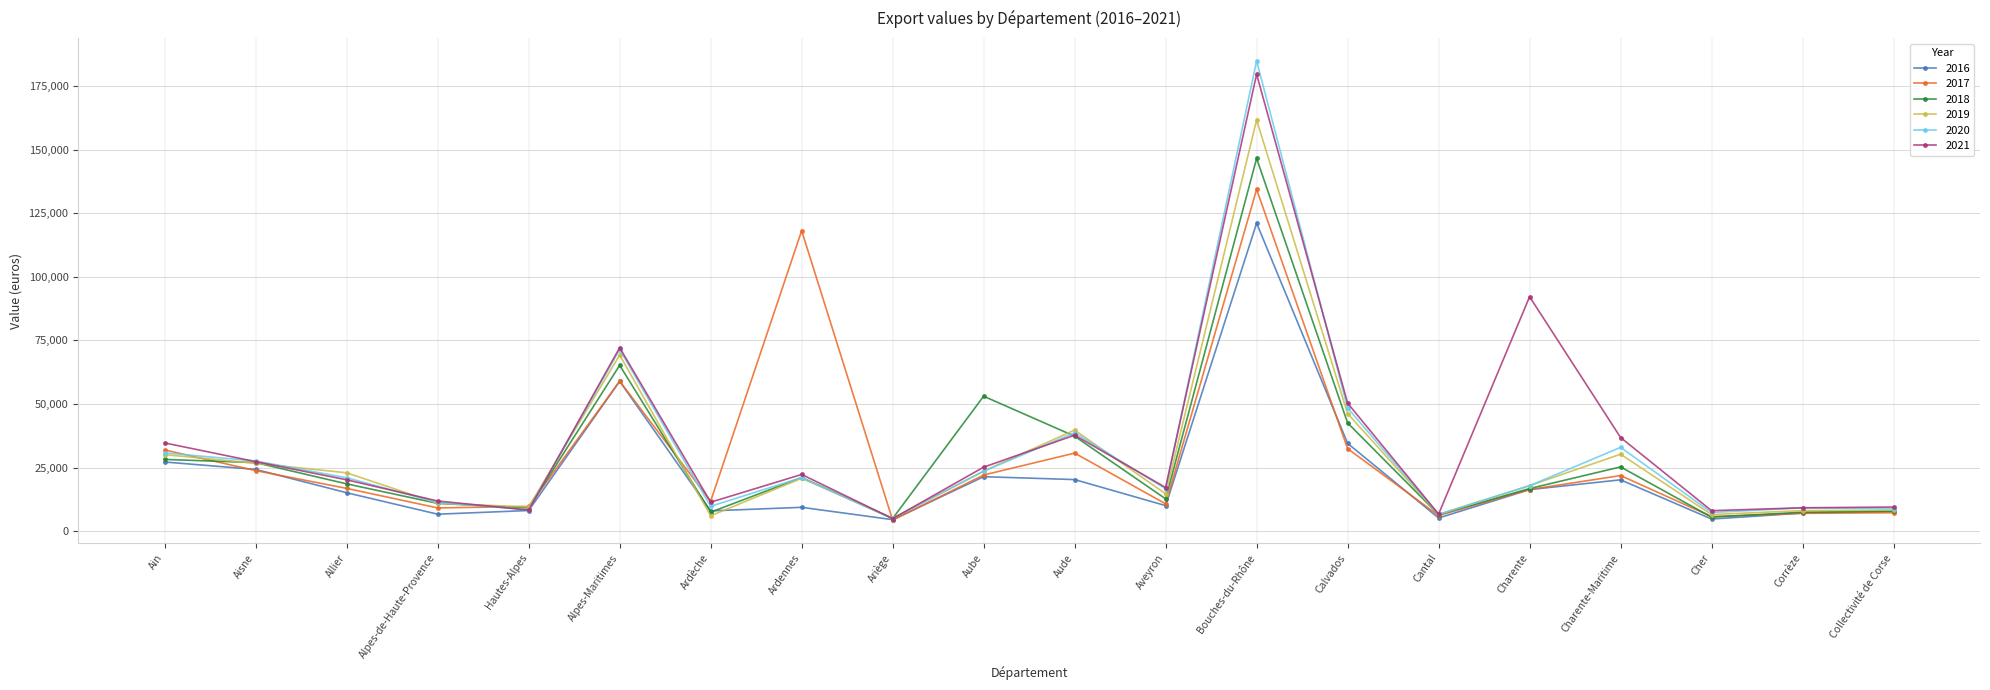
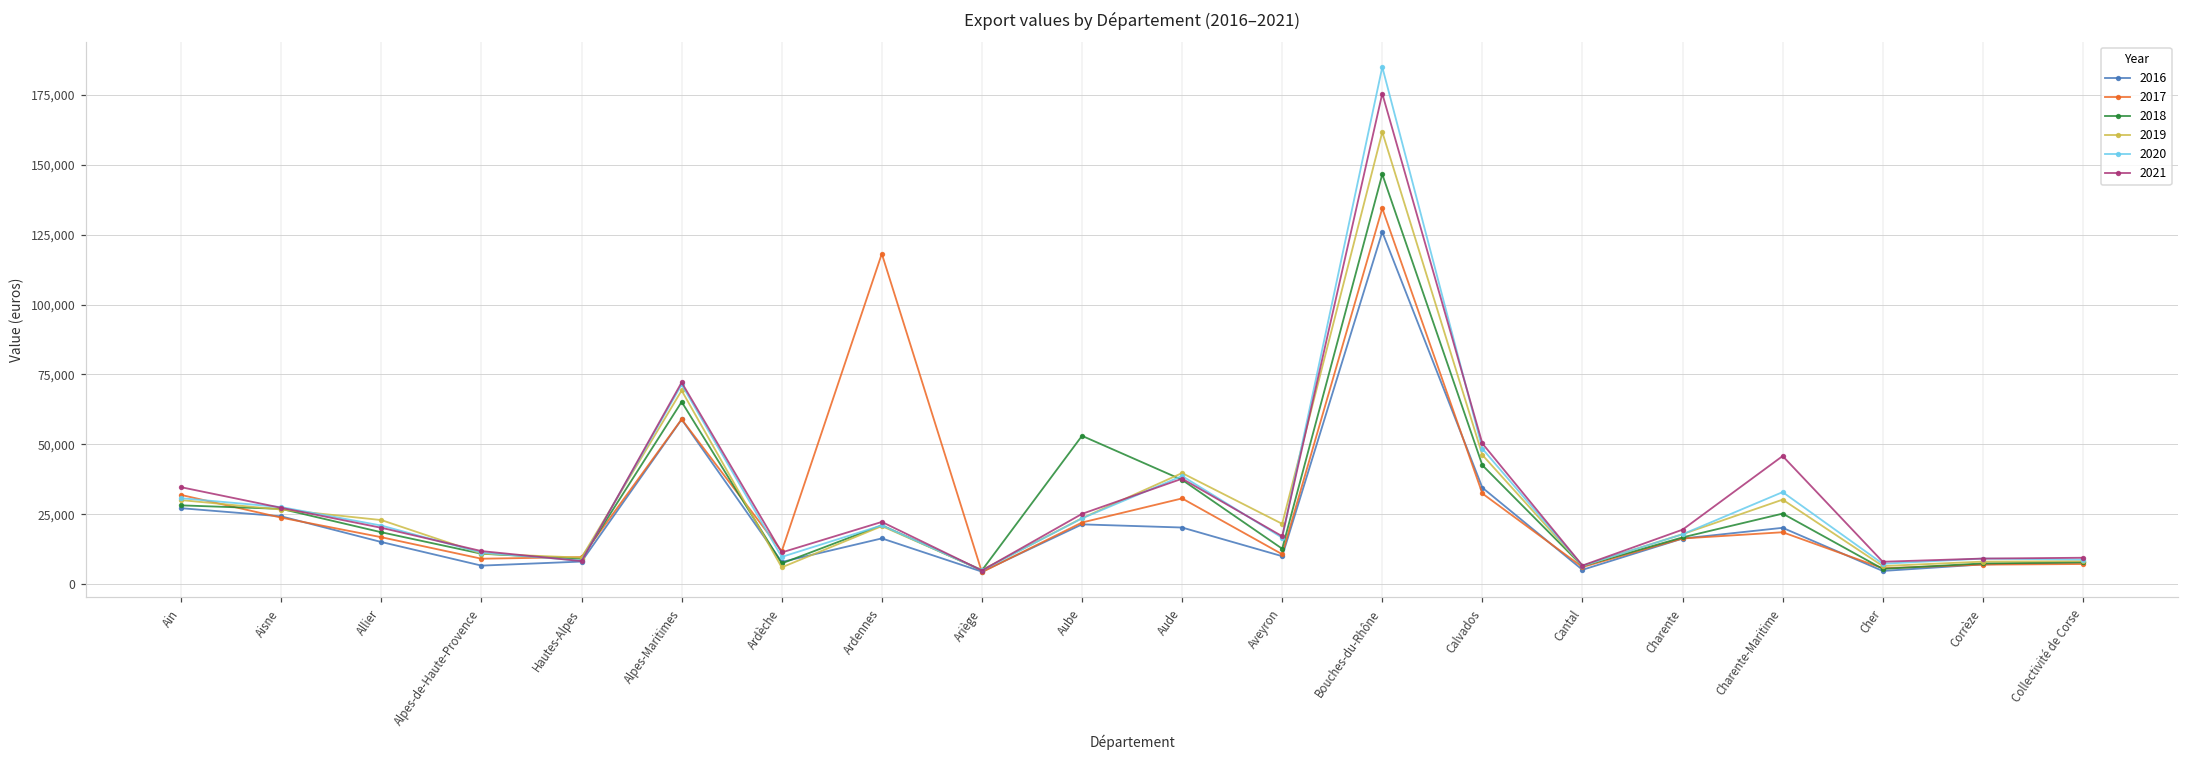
2016, Ardennes: 9,000 -> 16,000
2019, Aveyron: 15,000 -> 22,000
2016, Bouches-du-Rhône: 121,000 -> 126,000
2021, Bouches-du-Rhône: 180,000 -> 175,000
2021, Charente: 92,000 -> 20,000
2017, Charente-Maritime: 22,000 -> 19,000
2021, Charente-Maritime: 37,000 -> 46,000
